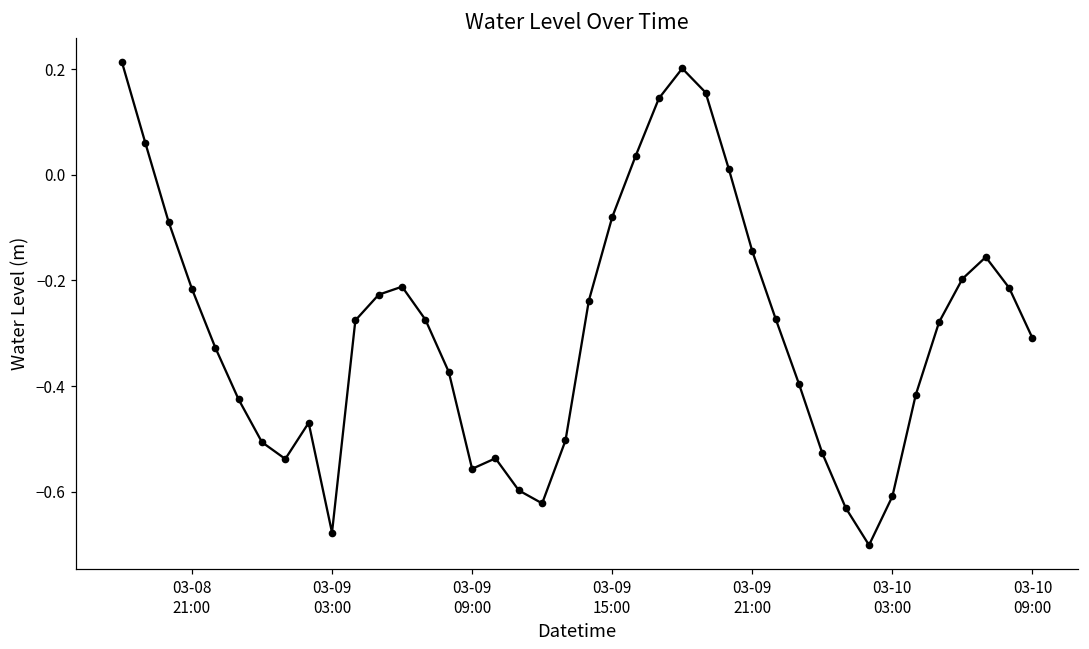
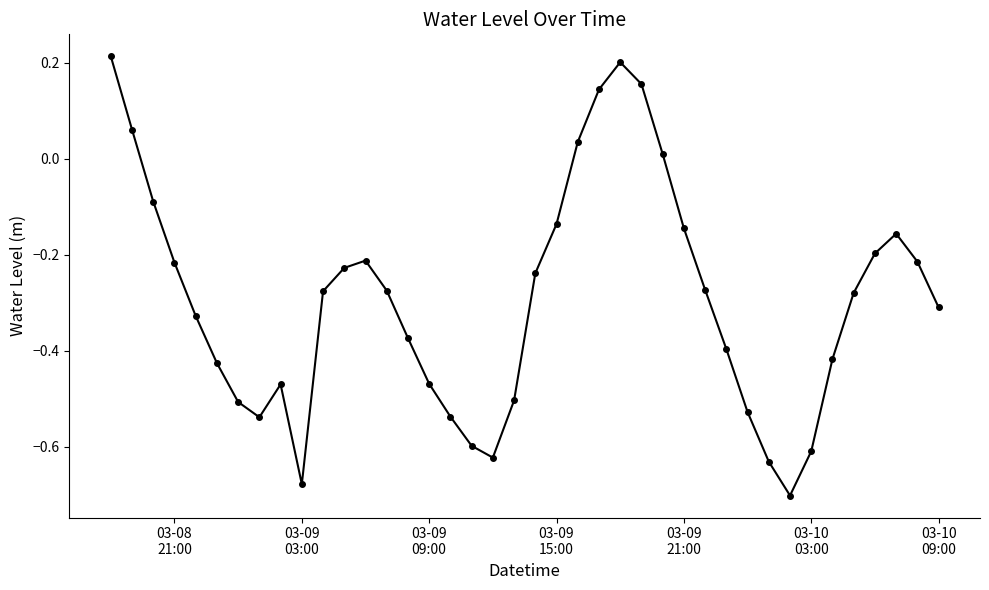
03-09 09:00: -0.56 -> -0.47
03-09 15:00: -0.08 -> -0.14
